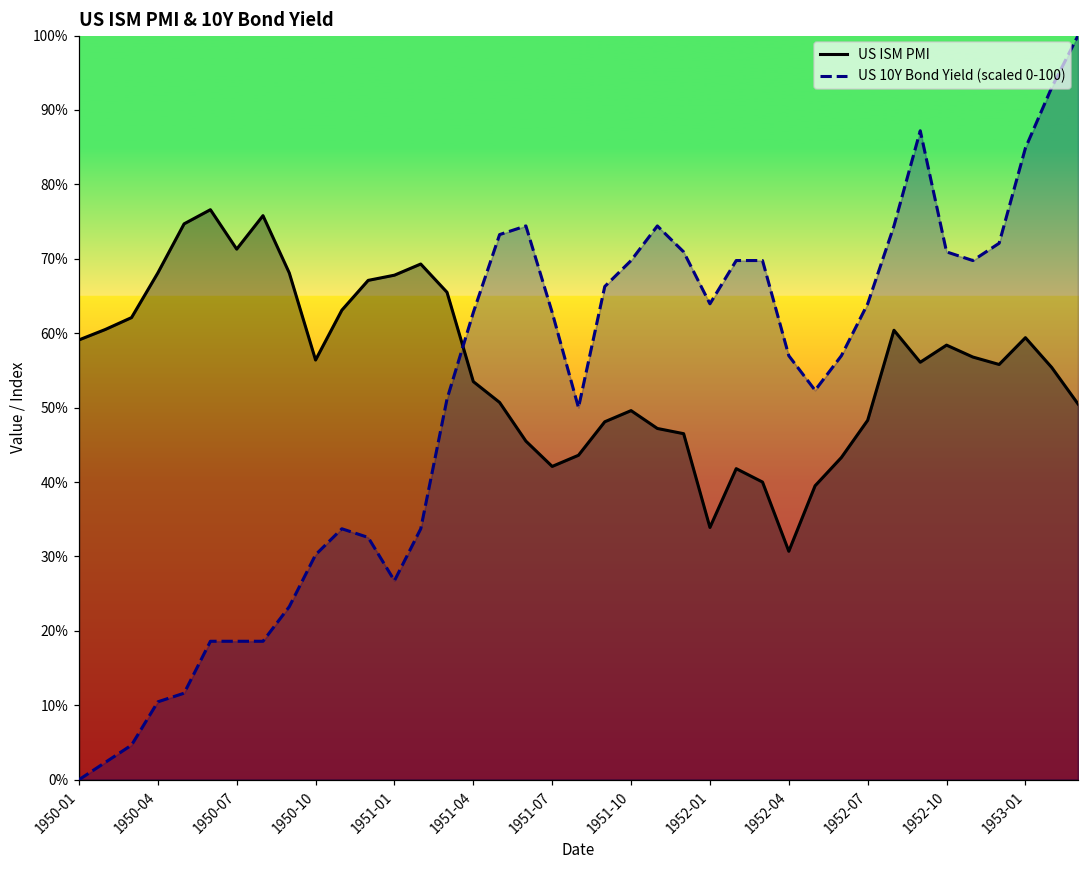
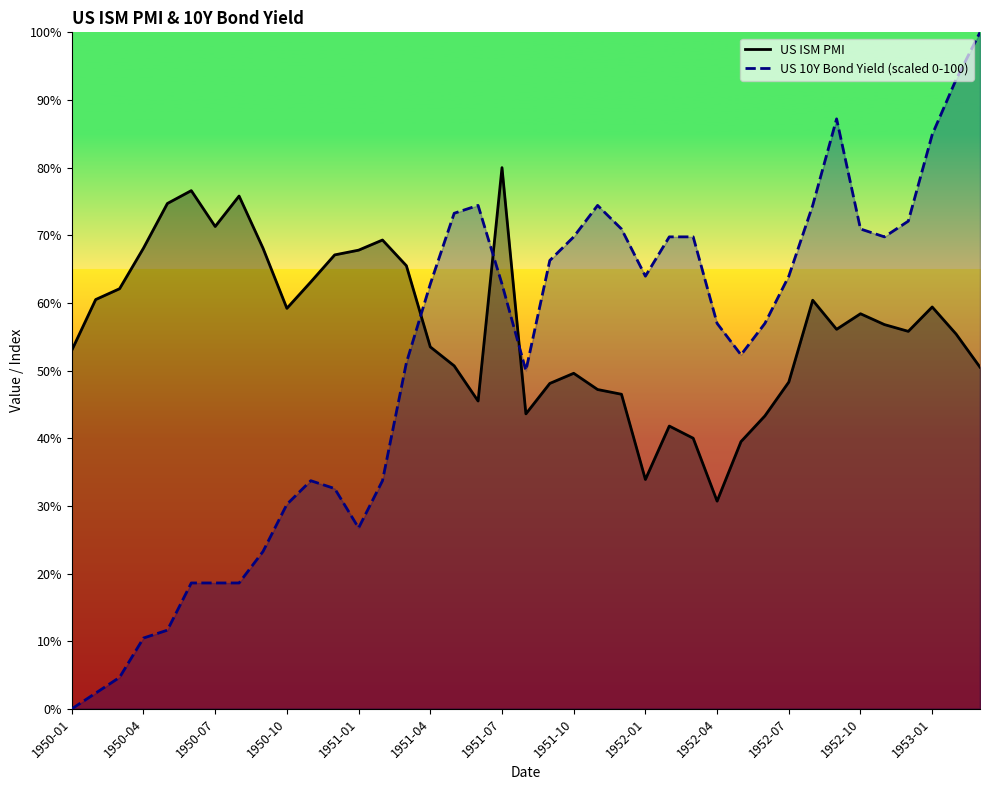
US ISM PMI, 1950-01: 59% -> 53%
US ISM PMI, 1950-10: 56% -> 59%
US ISM PMI, 1951-07: 42% -> 80%
